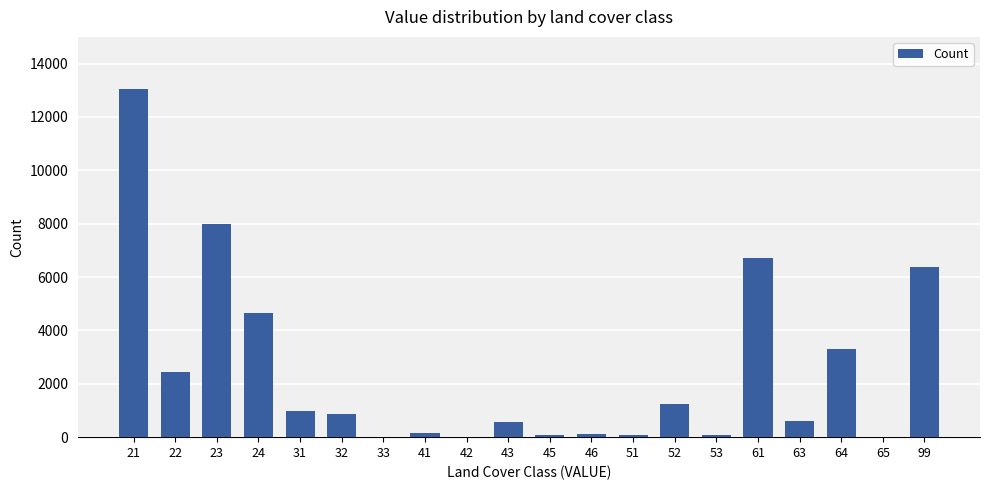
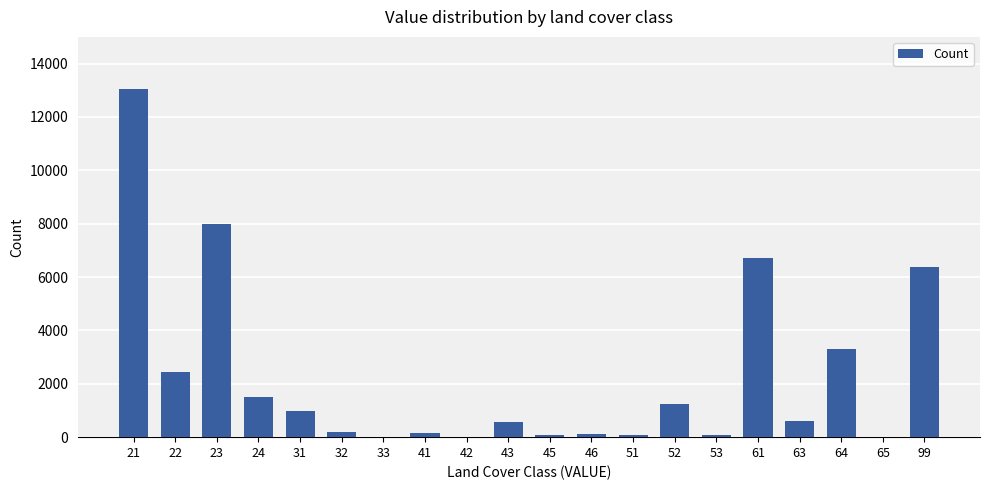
24: 4700 -> 1500
32: 900 -> 200
